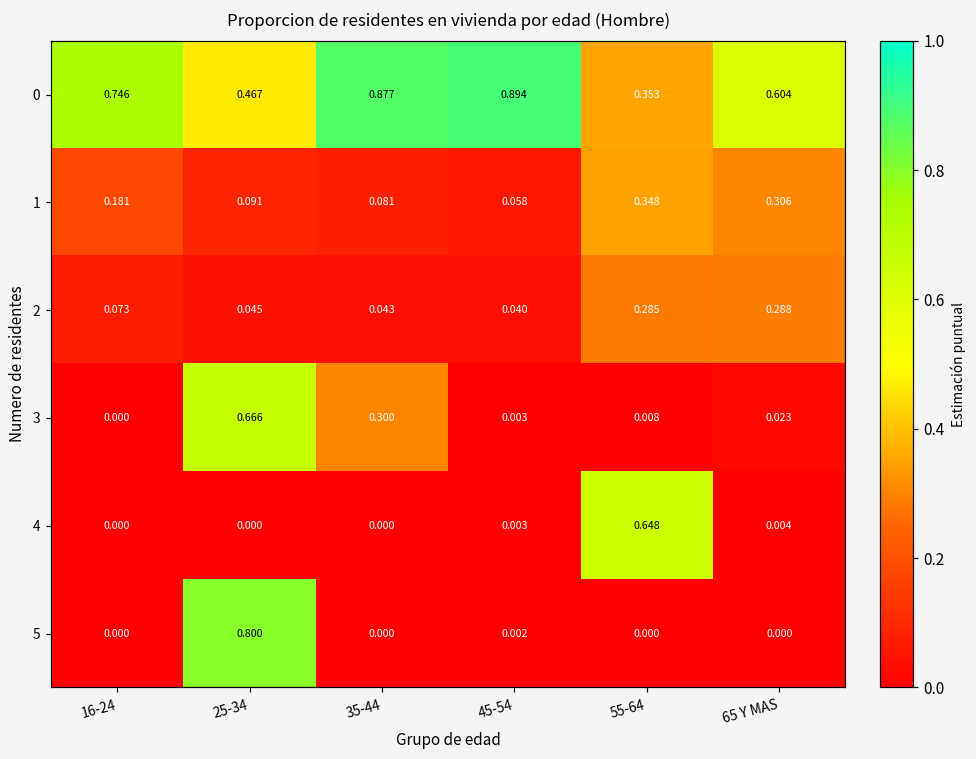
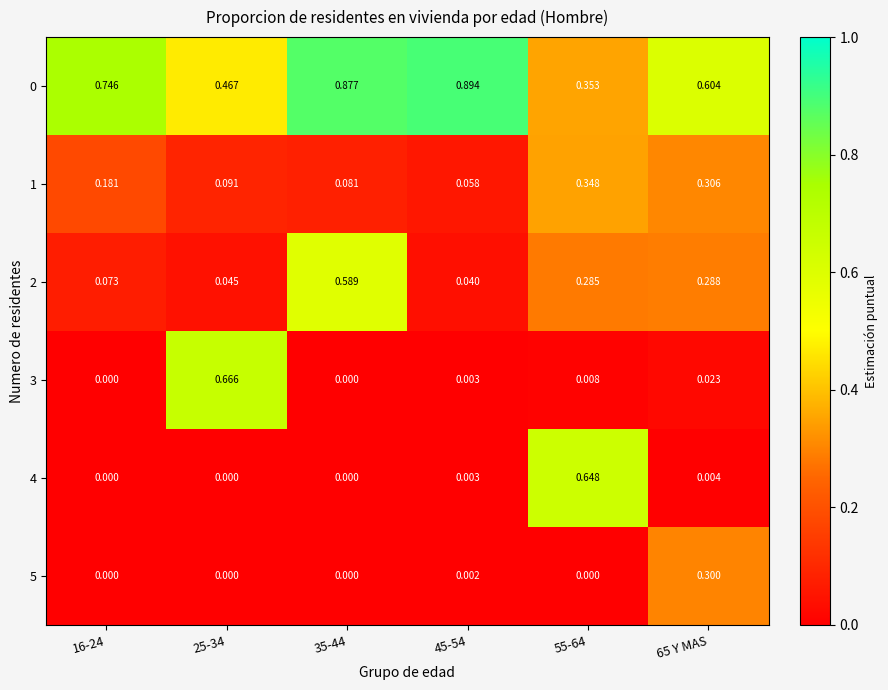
2, 35-44: 0.043 -> 0.589
3, 35-44: 0.300 -> 0.000
5, 25-34: 0.800 -> 0.000
5, 65 Y MAS: 0.000 -> 0.300
